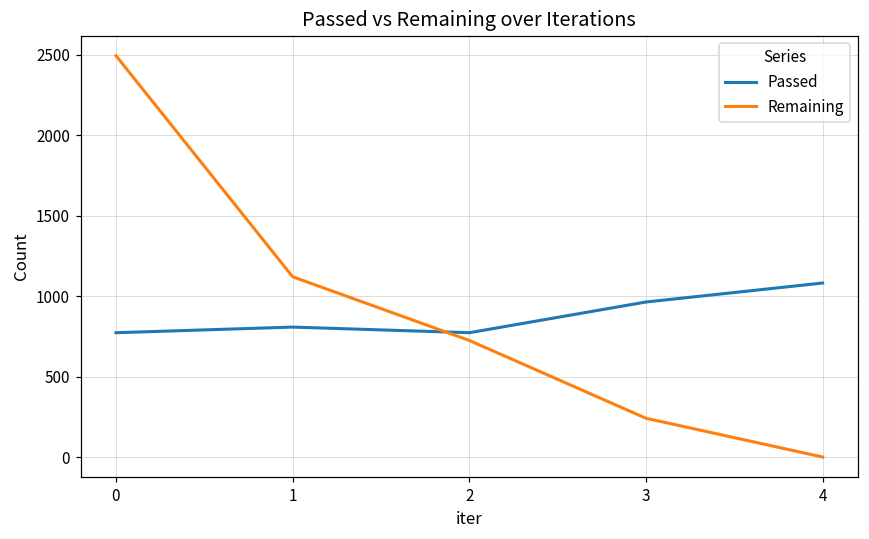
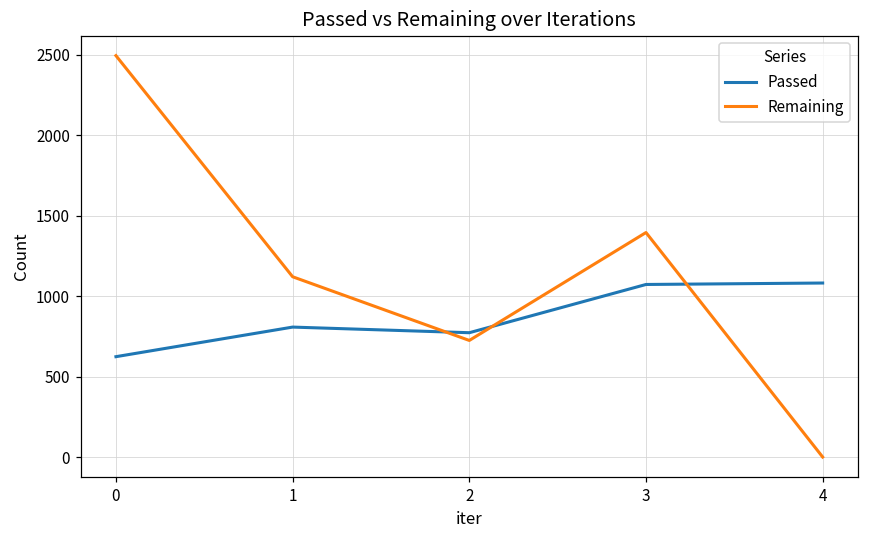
Passed, 0: 770 -> 620
Passed, 3: 960 -> 1070
Remaining, 3: 240 -> 1400
